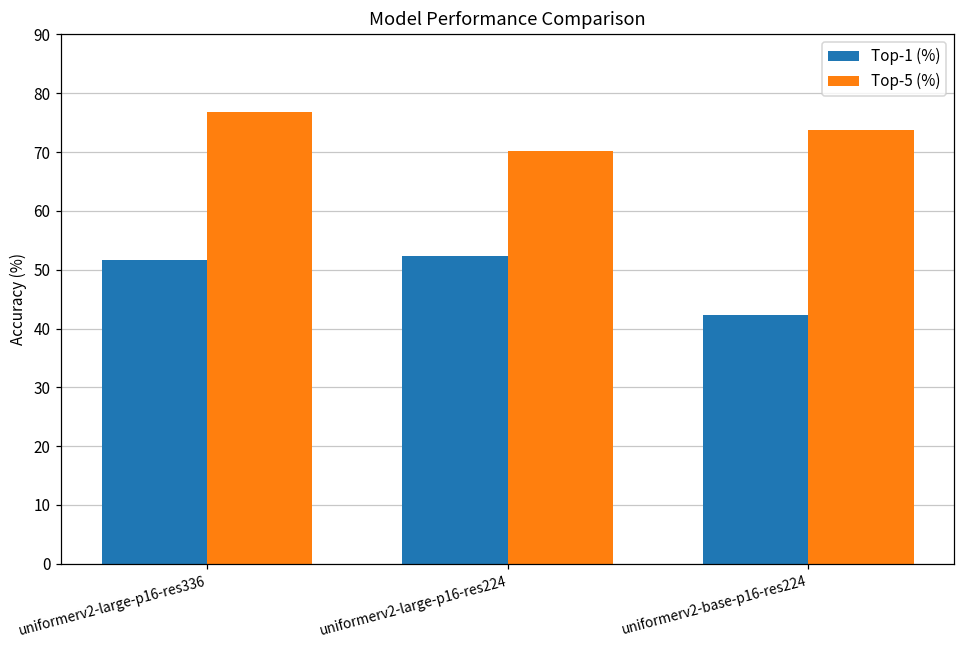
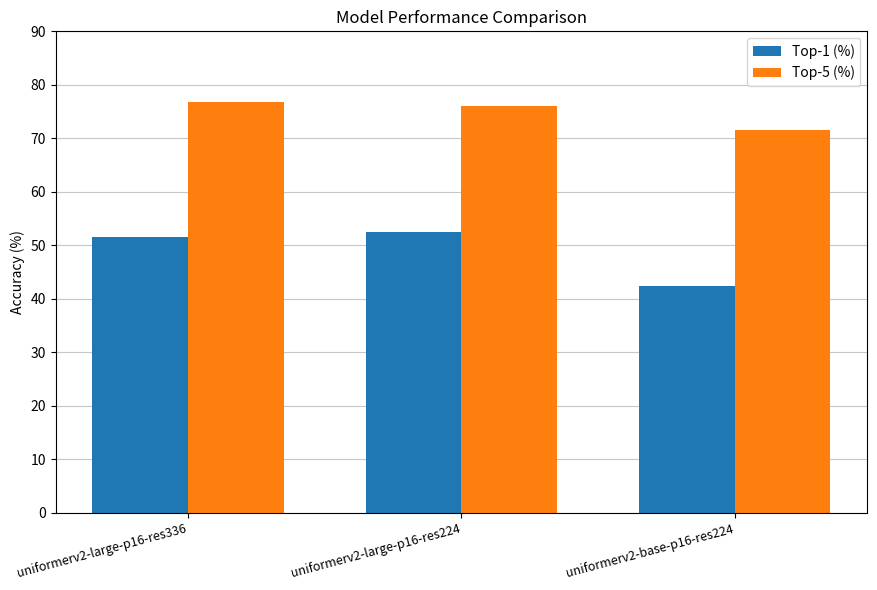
Top-5 (%), uniformerv2-large-p16-res224: 70 -> 76
Top-5 (%), uniformerv2-base-p16-res224: 74 -> 72
